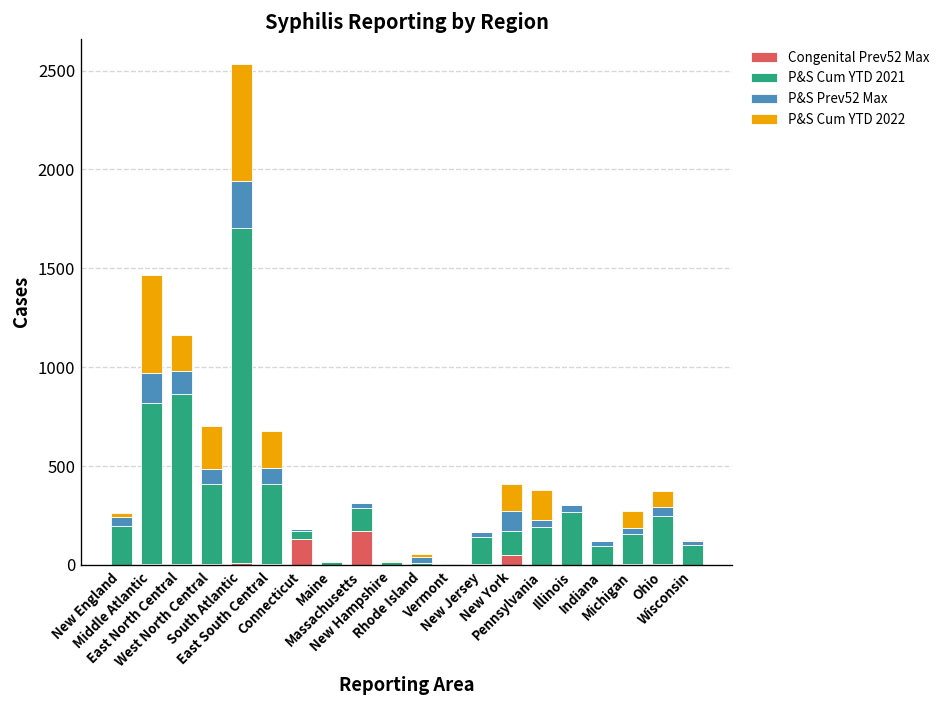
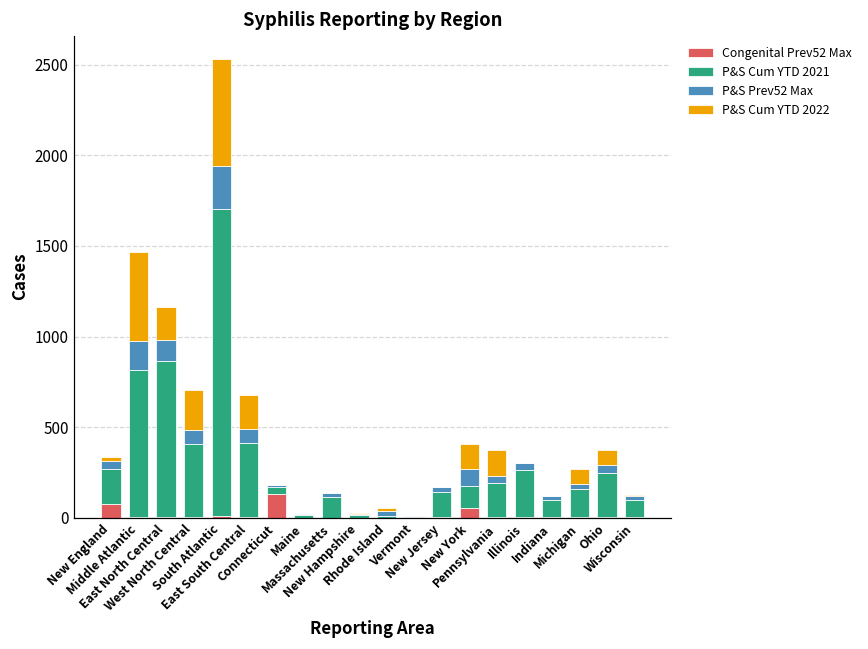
Congenital Prev52 Max, New England: 0 -> 70
Congenital Prev52 Max, Massachusetts: 170 -> 0
